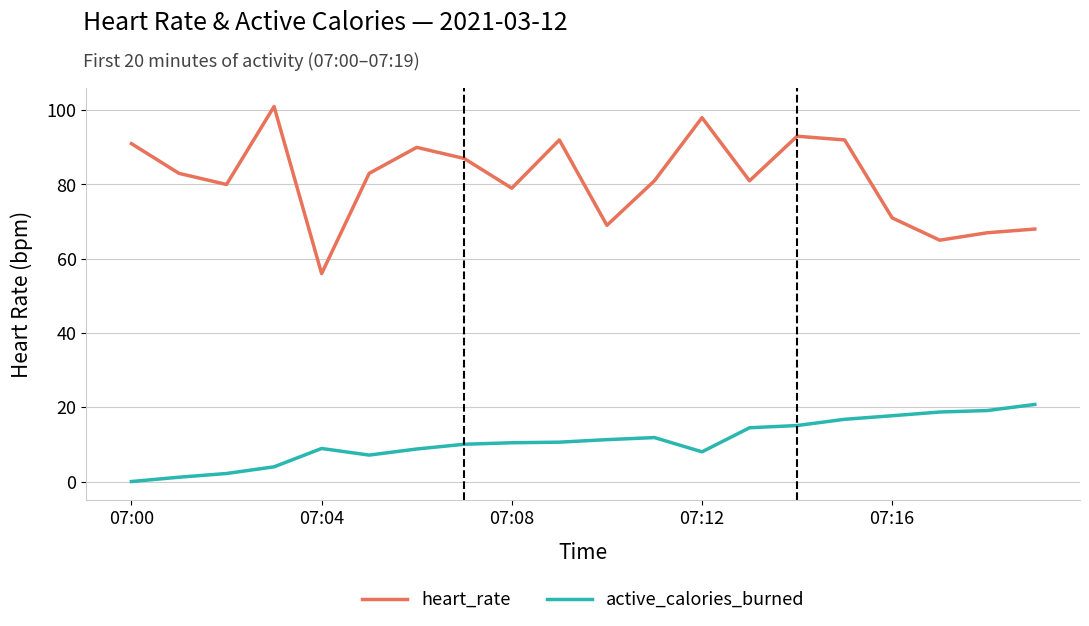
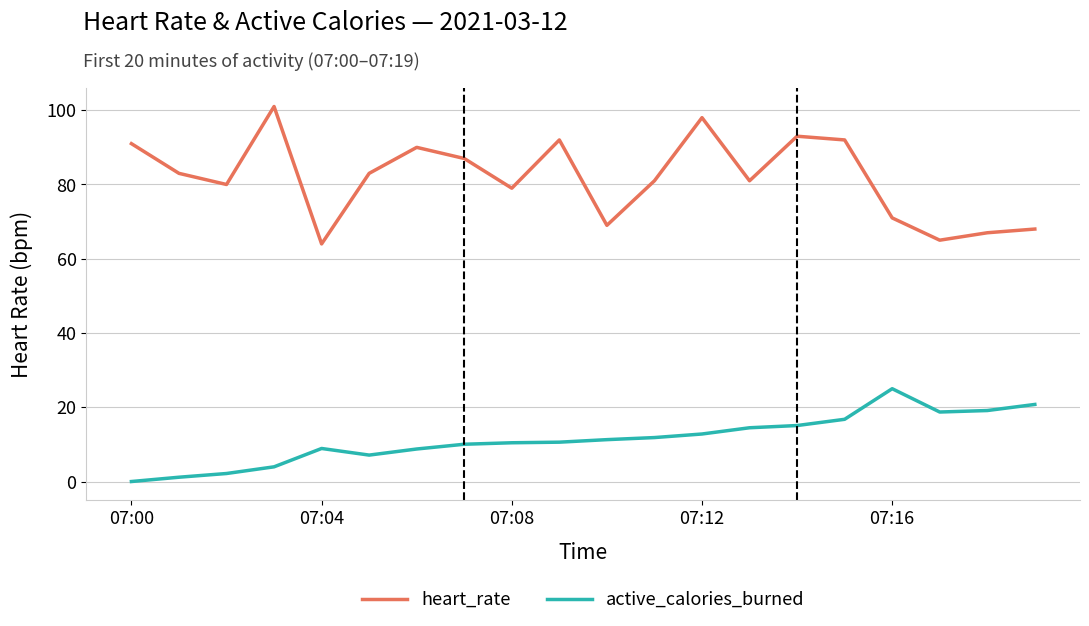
heart_rate, 07:04: 56 -> 64
active_calories_burned, 07:12: 8 -> 13
active_calories_burned, 07:16: 18 -> 25
